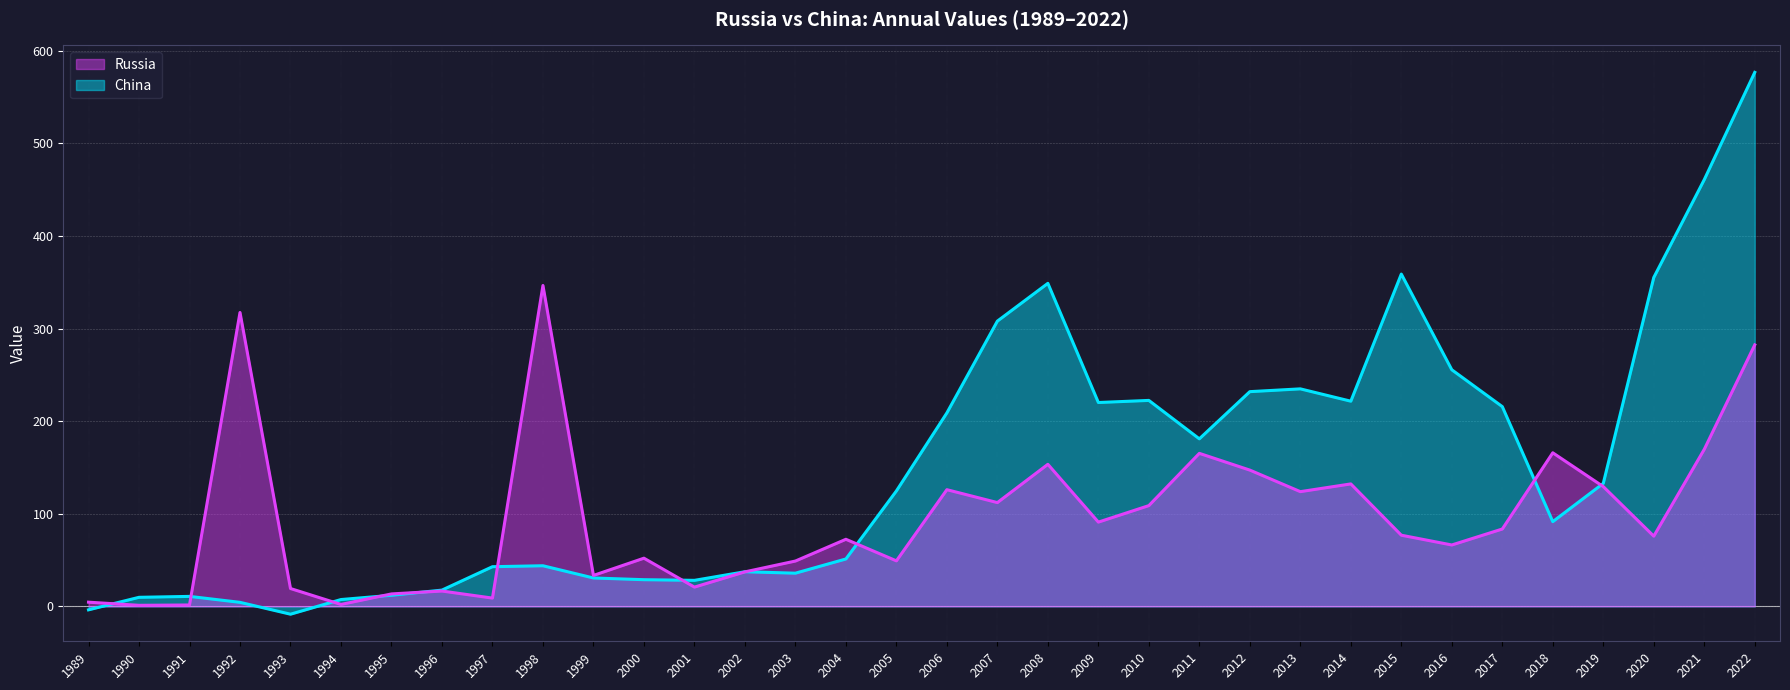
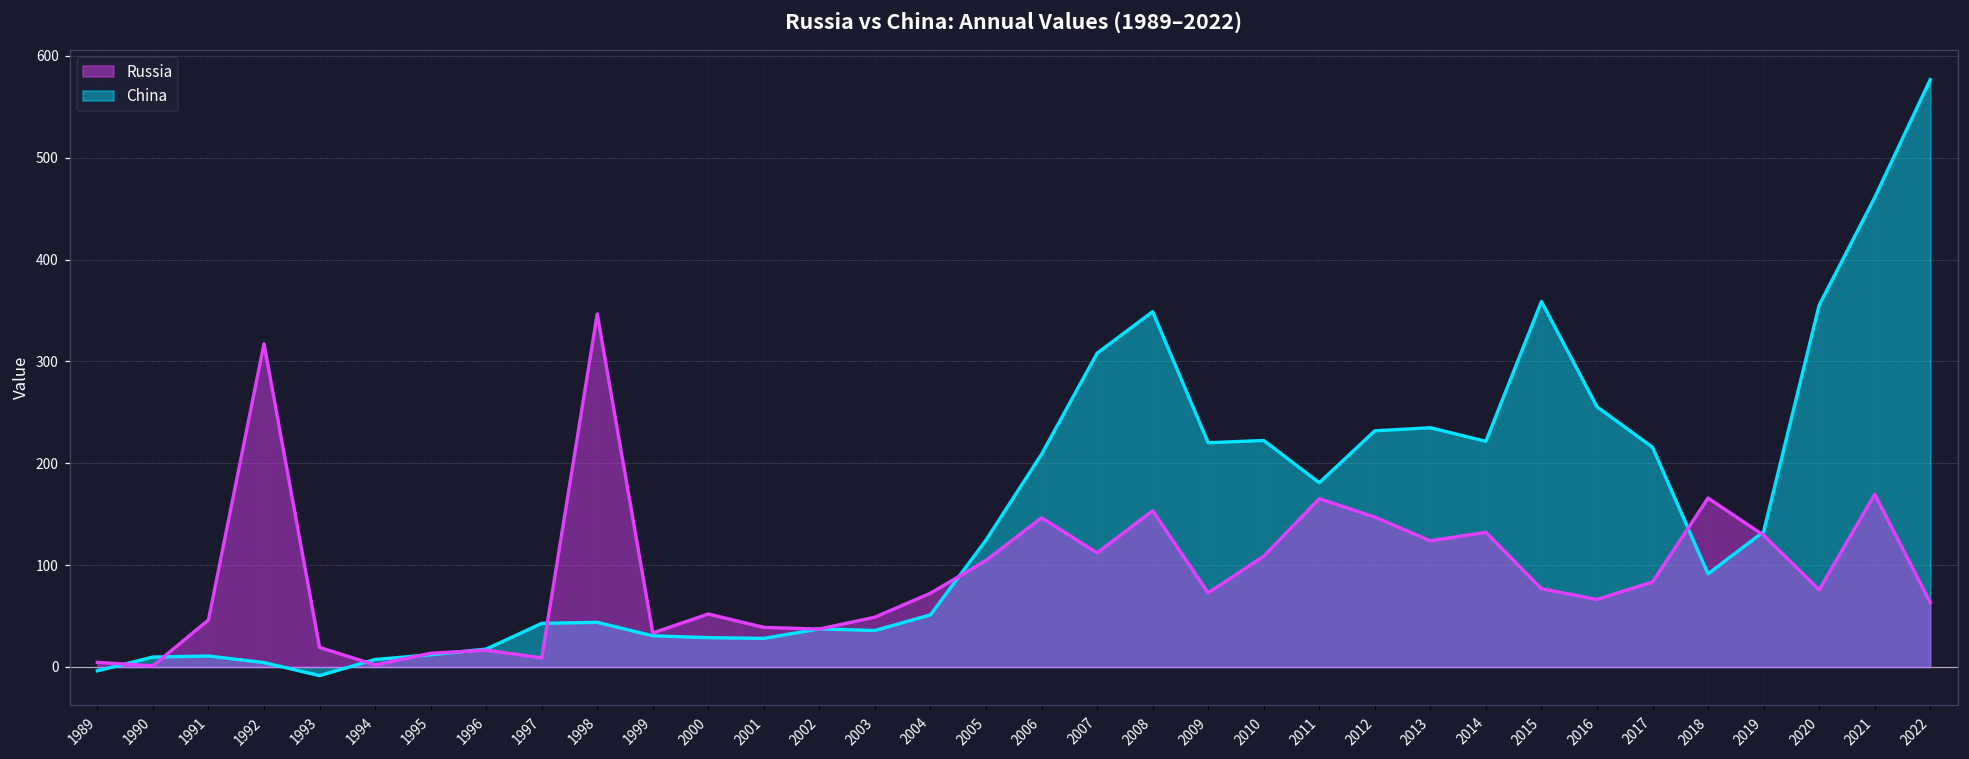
Russia, 1991: 0 -> 50
Russia, 2001: 20 -> 40
Russia, 2005: 50 -> 100
Russia, 2006: 130 -> 150
Russia, 2009: 90 -> 70
Russia, 2022: 280 -> 60
